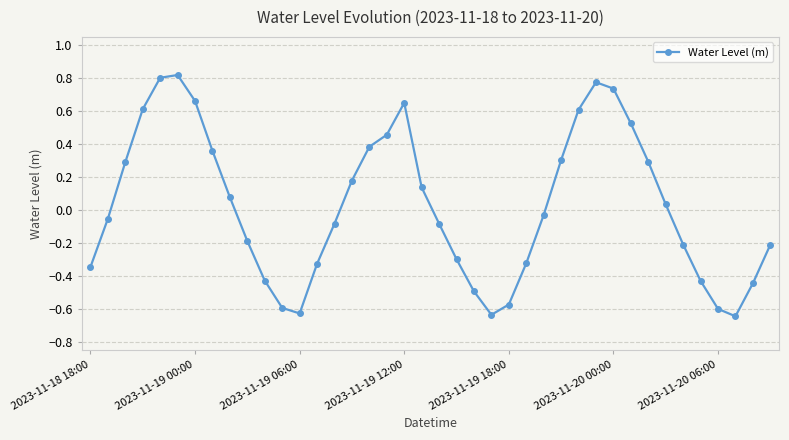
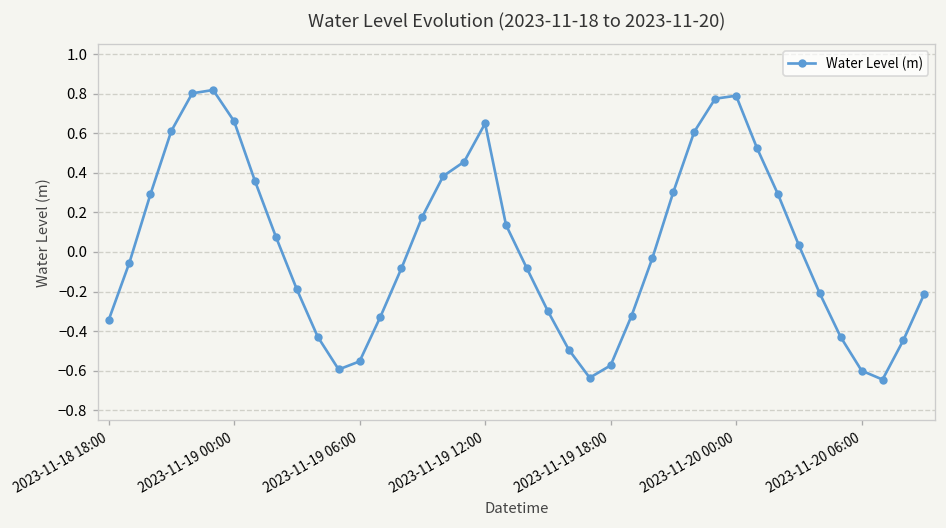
2023-11-19 06:00: -0.63 -> -0.55
2023-11-20 00:00: 0.74 -> 0.79
